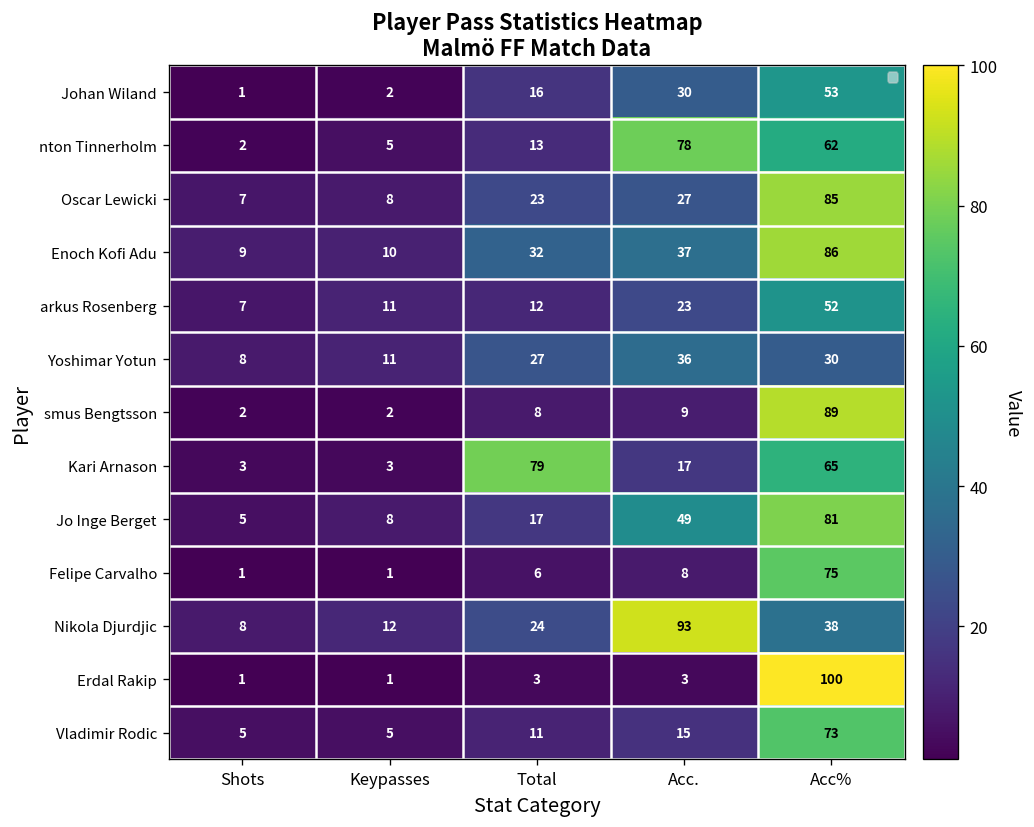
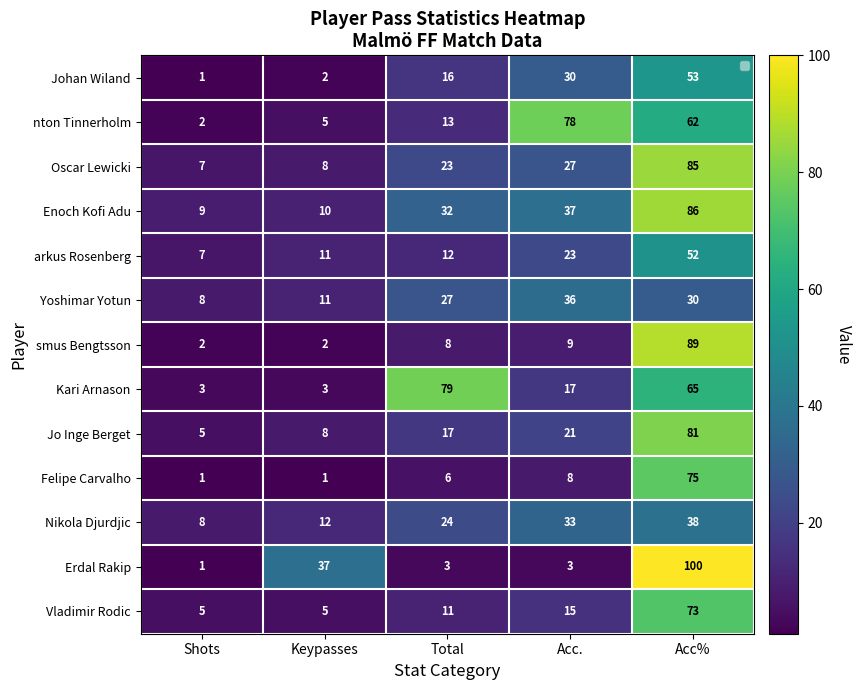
Jo Inge Berget, Acc.: 49 -> 21
Nikola Djurdjic, Acc.: 93 -> 33
Erdal Rakip, Keypasses: 1 -> 37
